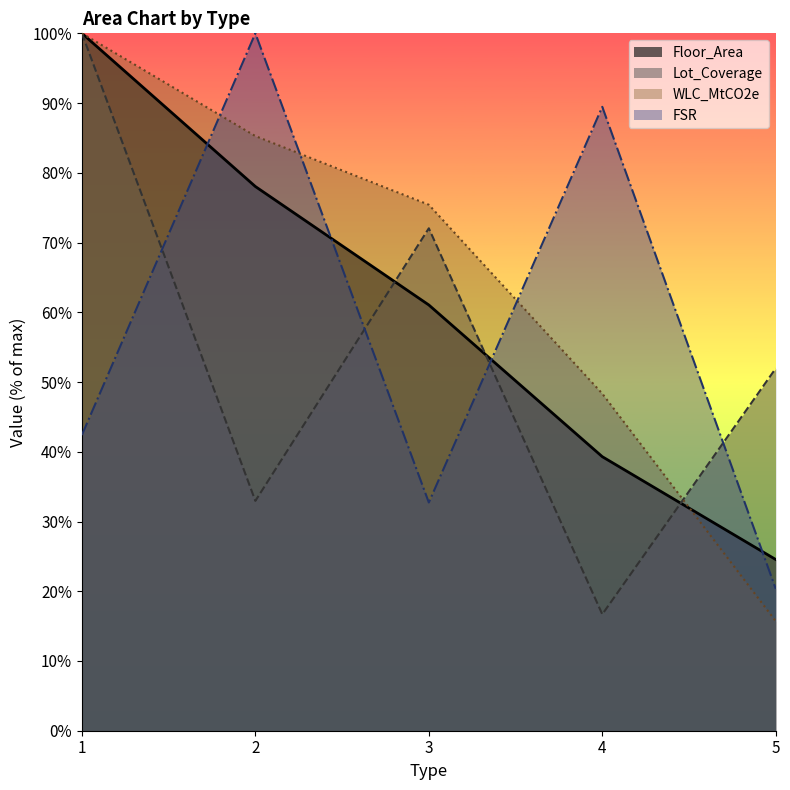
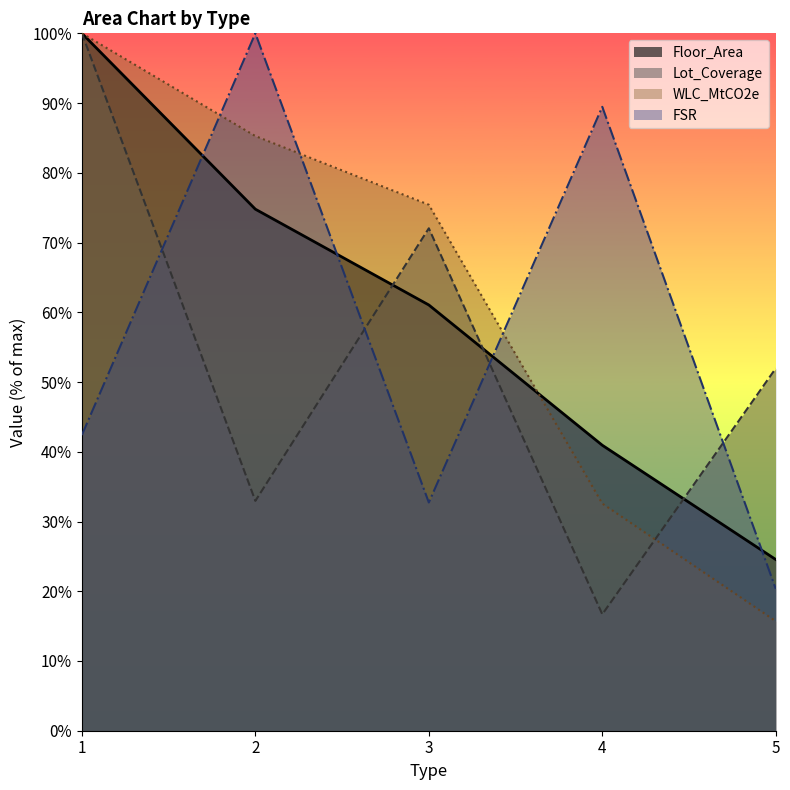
Floor_Area, 2: 78% -> 75%
Floor_Area, 4: 39% -> 41%
WLC_MtCO2e, 4: 48% -> 33%
